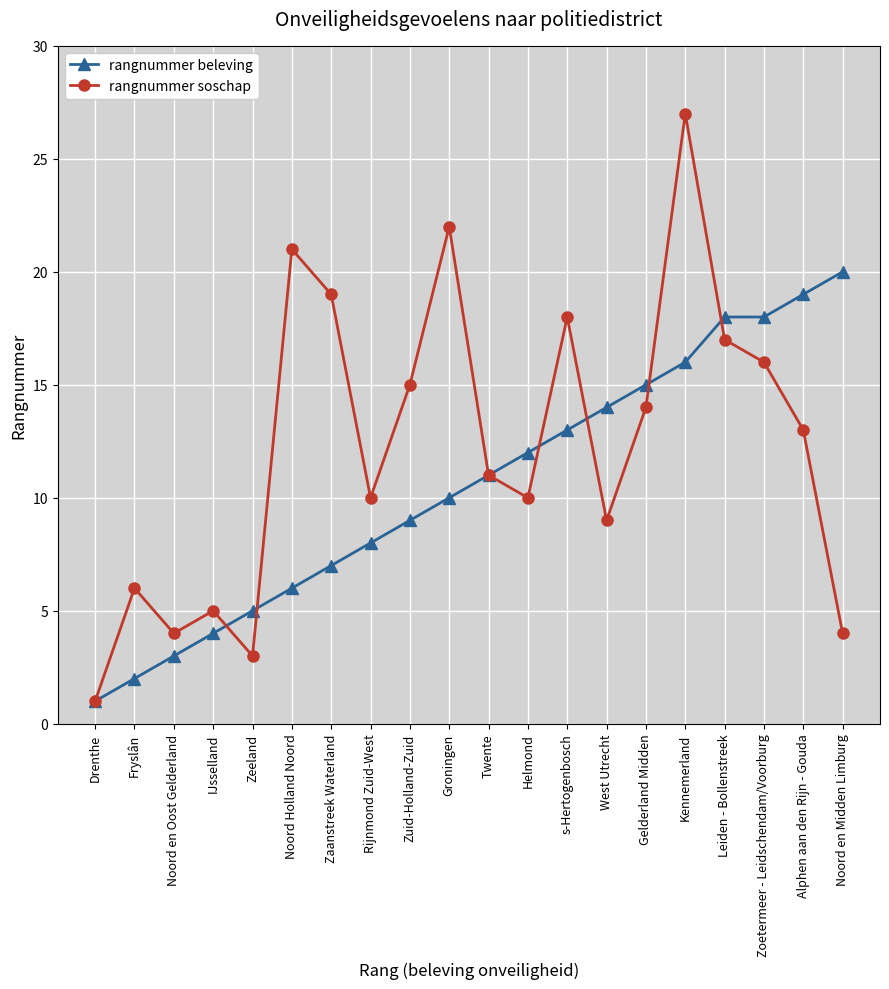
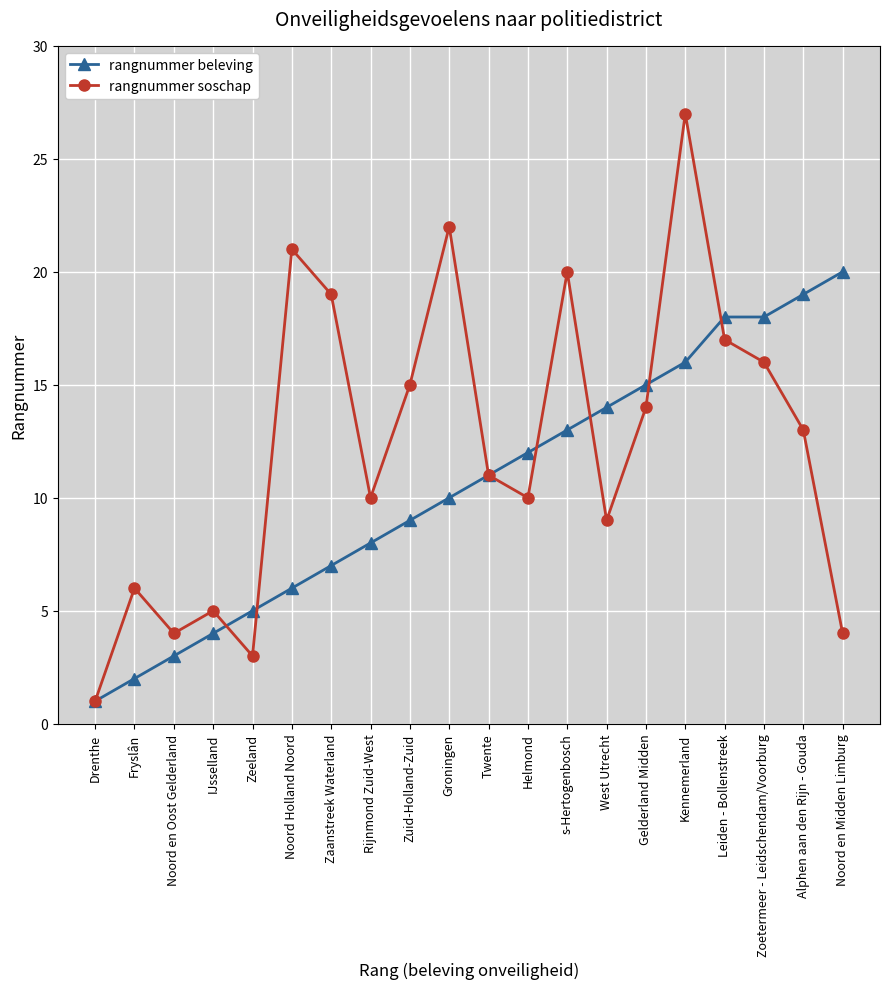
rangnummer soschap, s-Hertogenbosch: 18 -> 20
